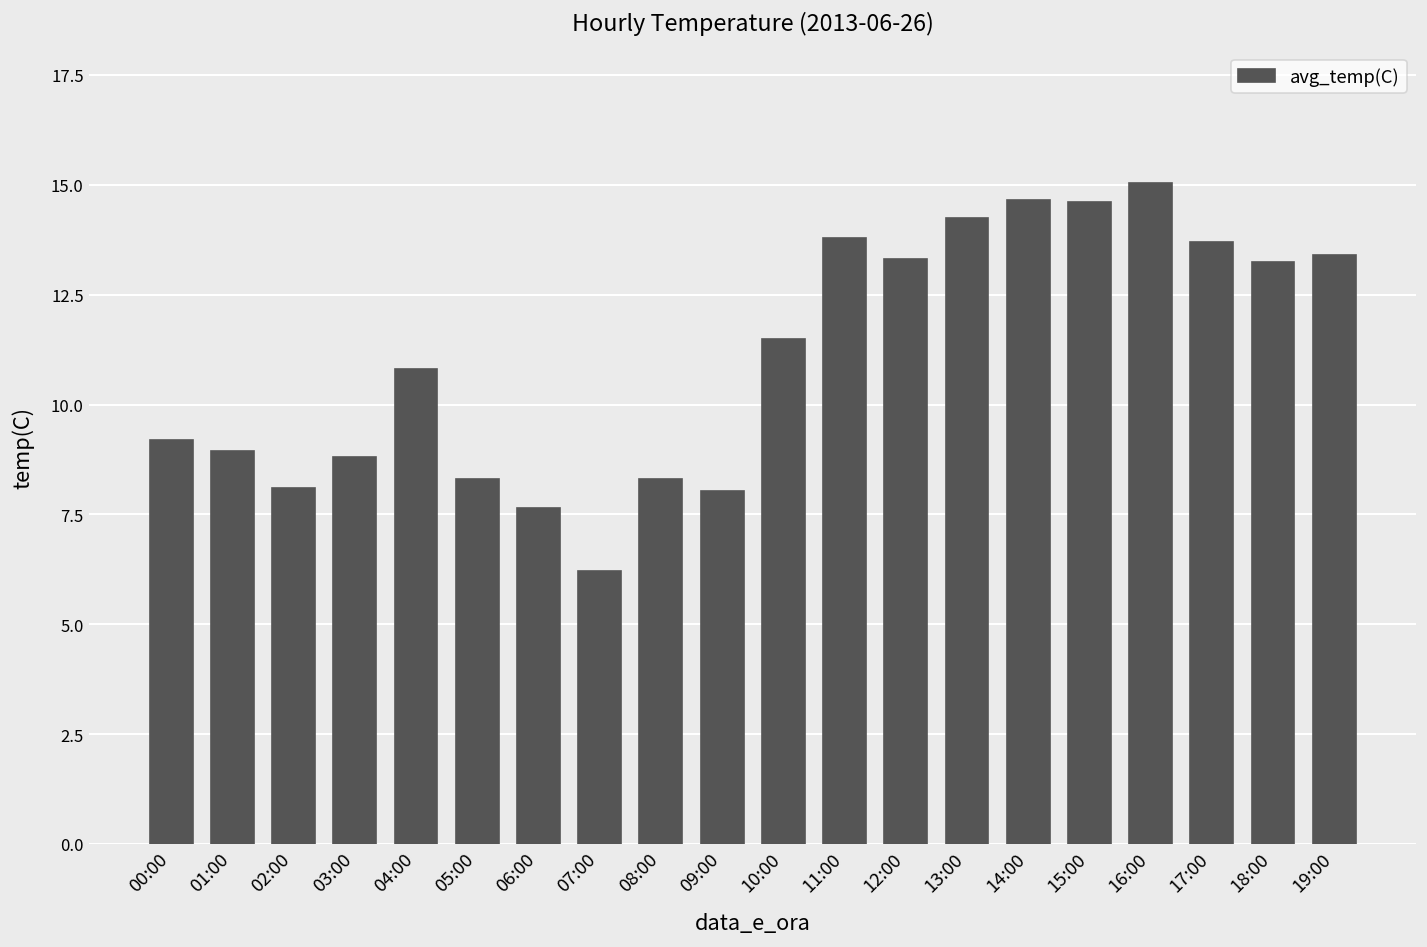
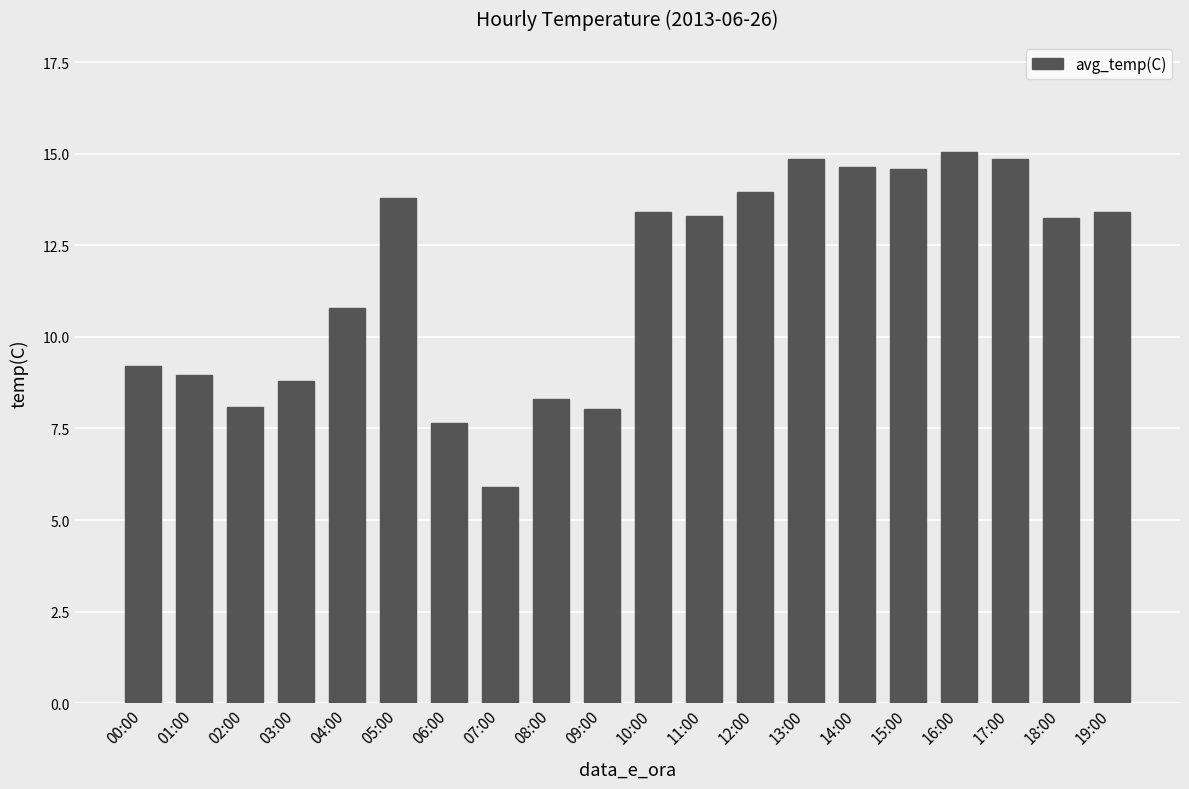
05:00: 8.3 -> 13.8
07:00: 6.2 -> 5.9
10:00: 11.5 -> 13.4
11:00: 13.8 -> 13.3
12:00: 13.3 -> 14.0
13:00: 14.3 -> 14.9
17:00: 13.7 -> 14.9
